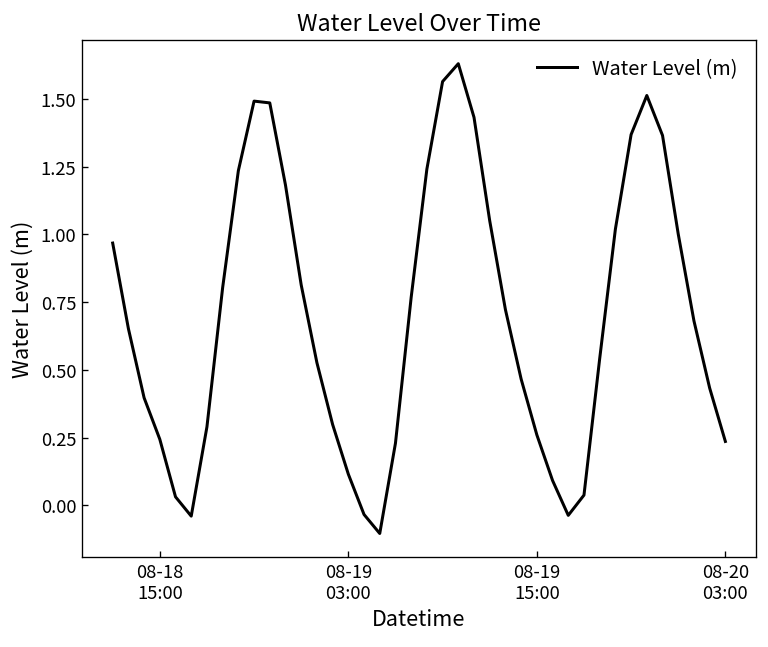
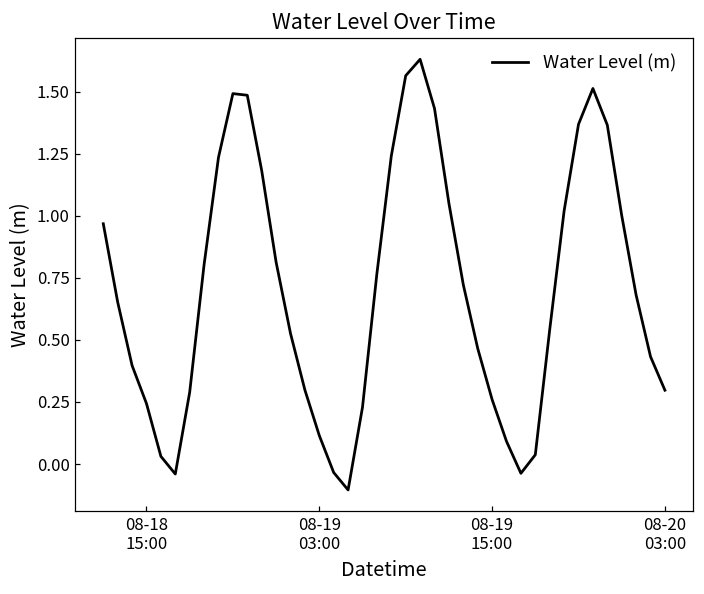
08-20 03:00: 0.24 -> 0.30
